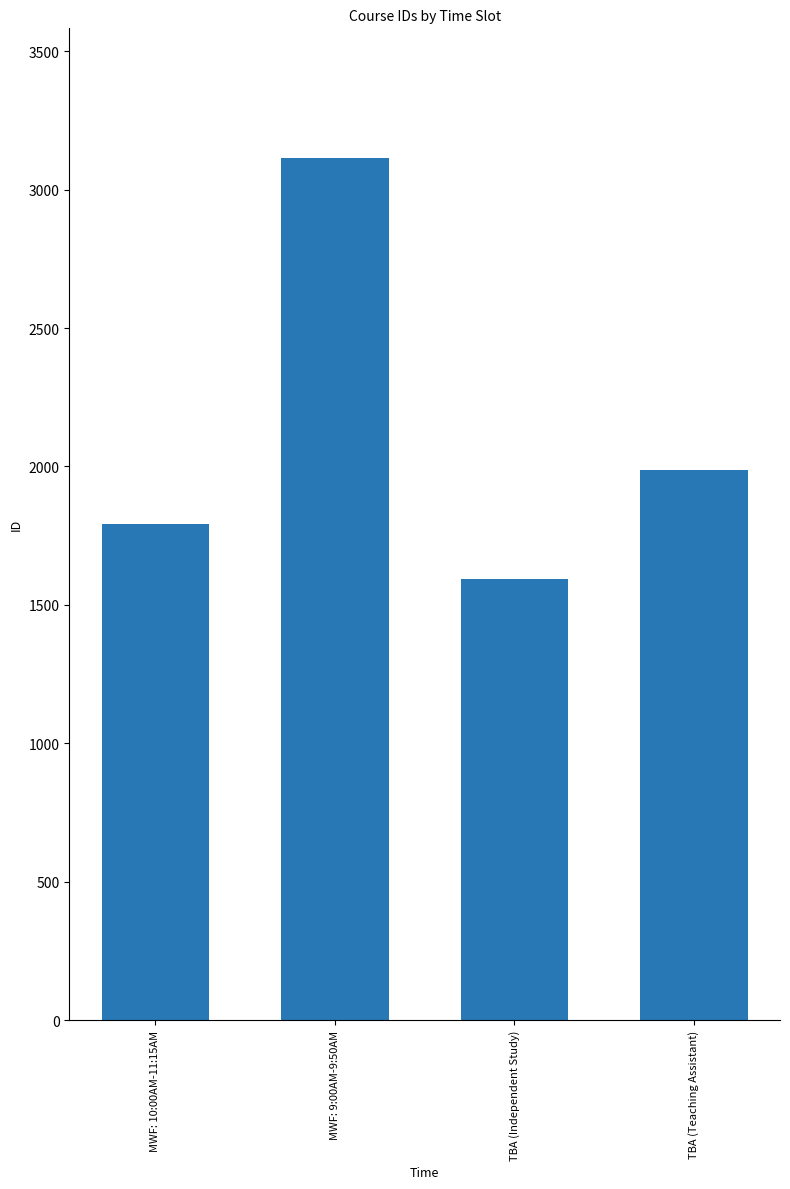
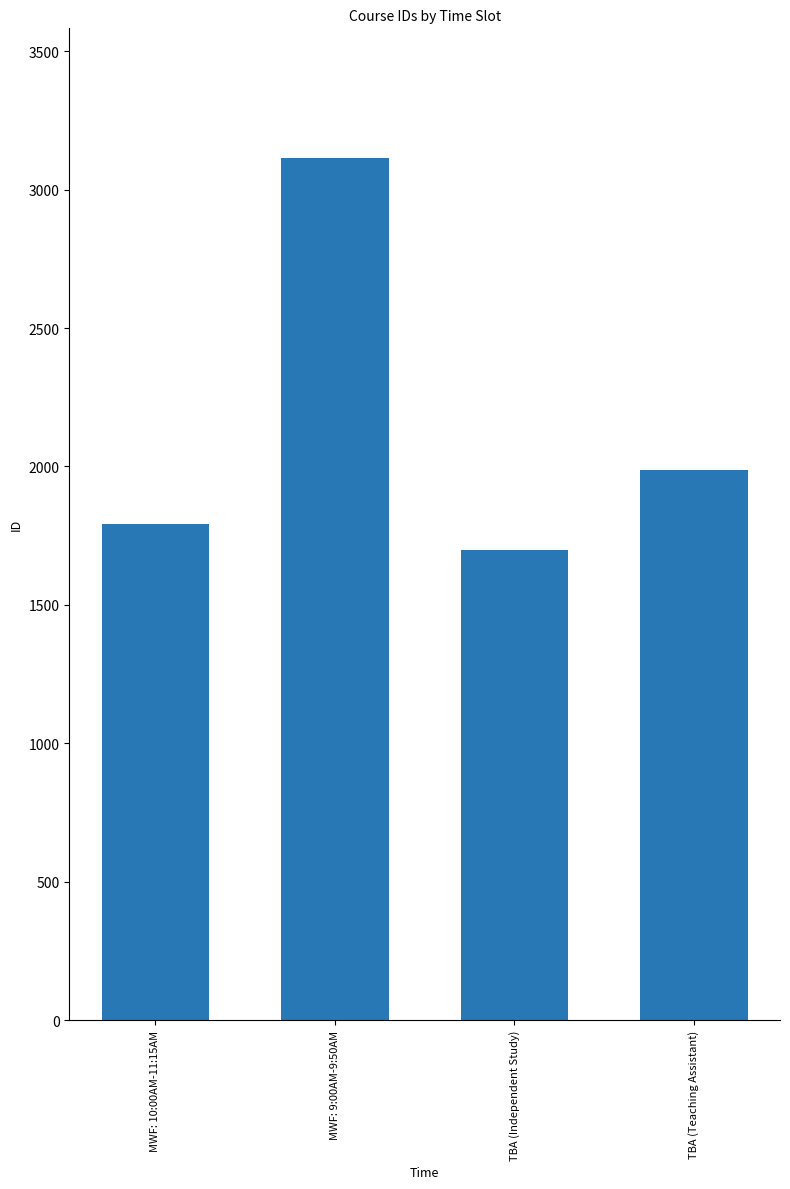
TBA (Independent Study): 1590 -> 1700
